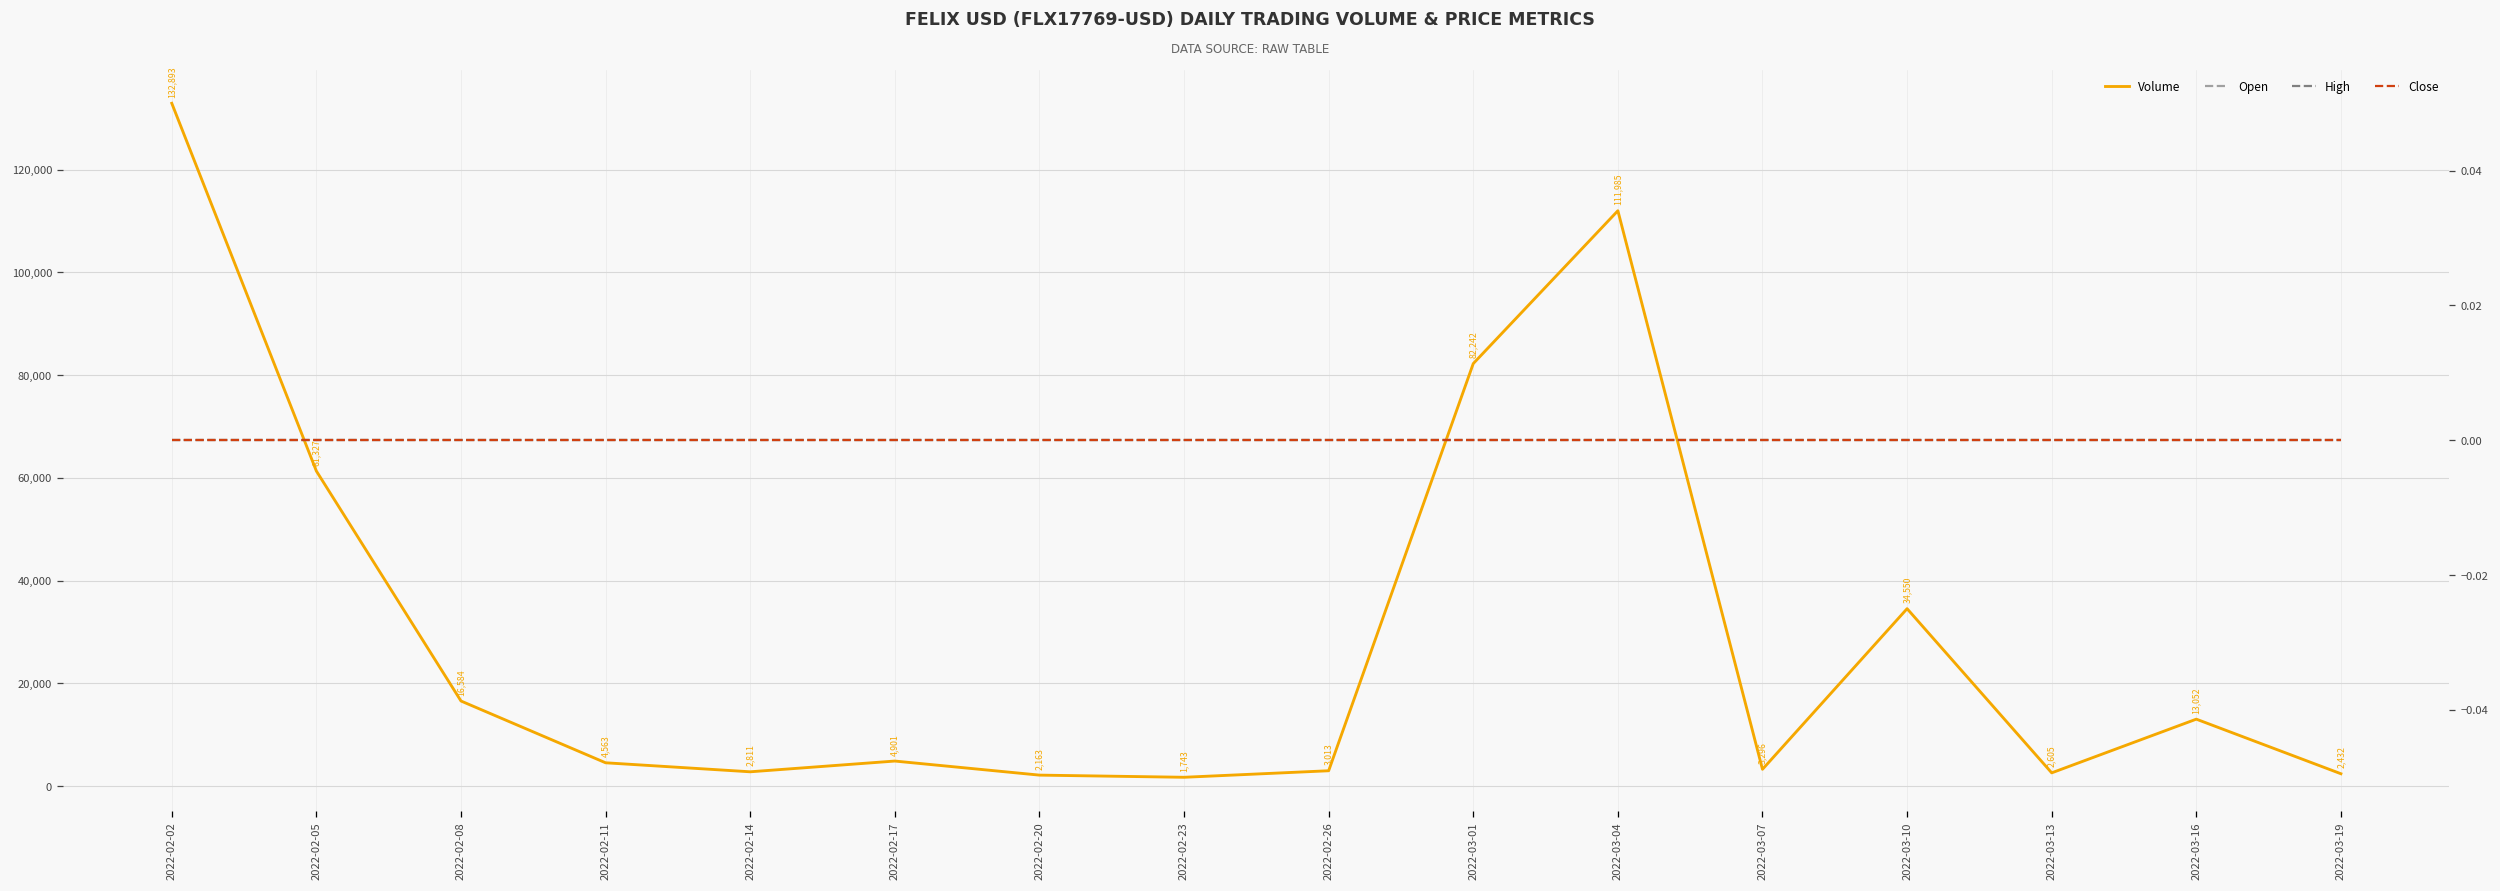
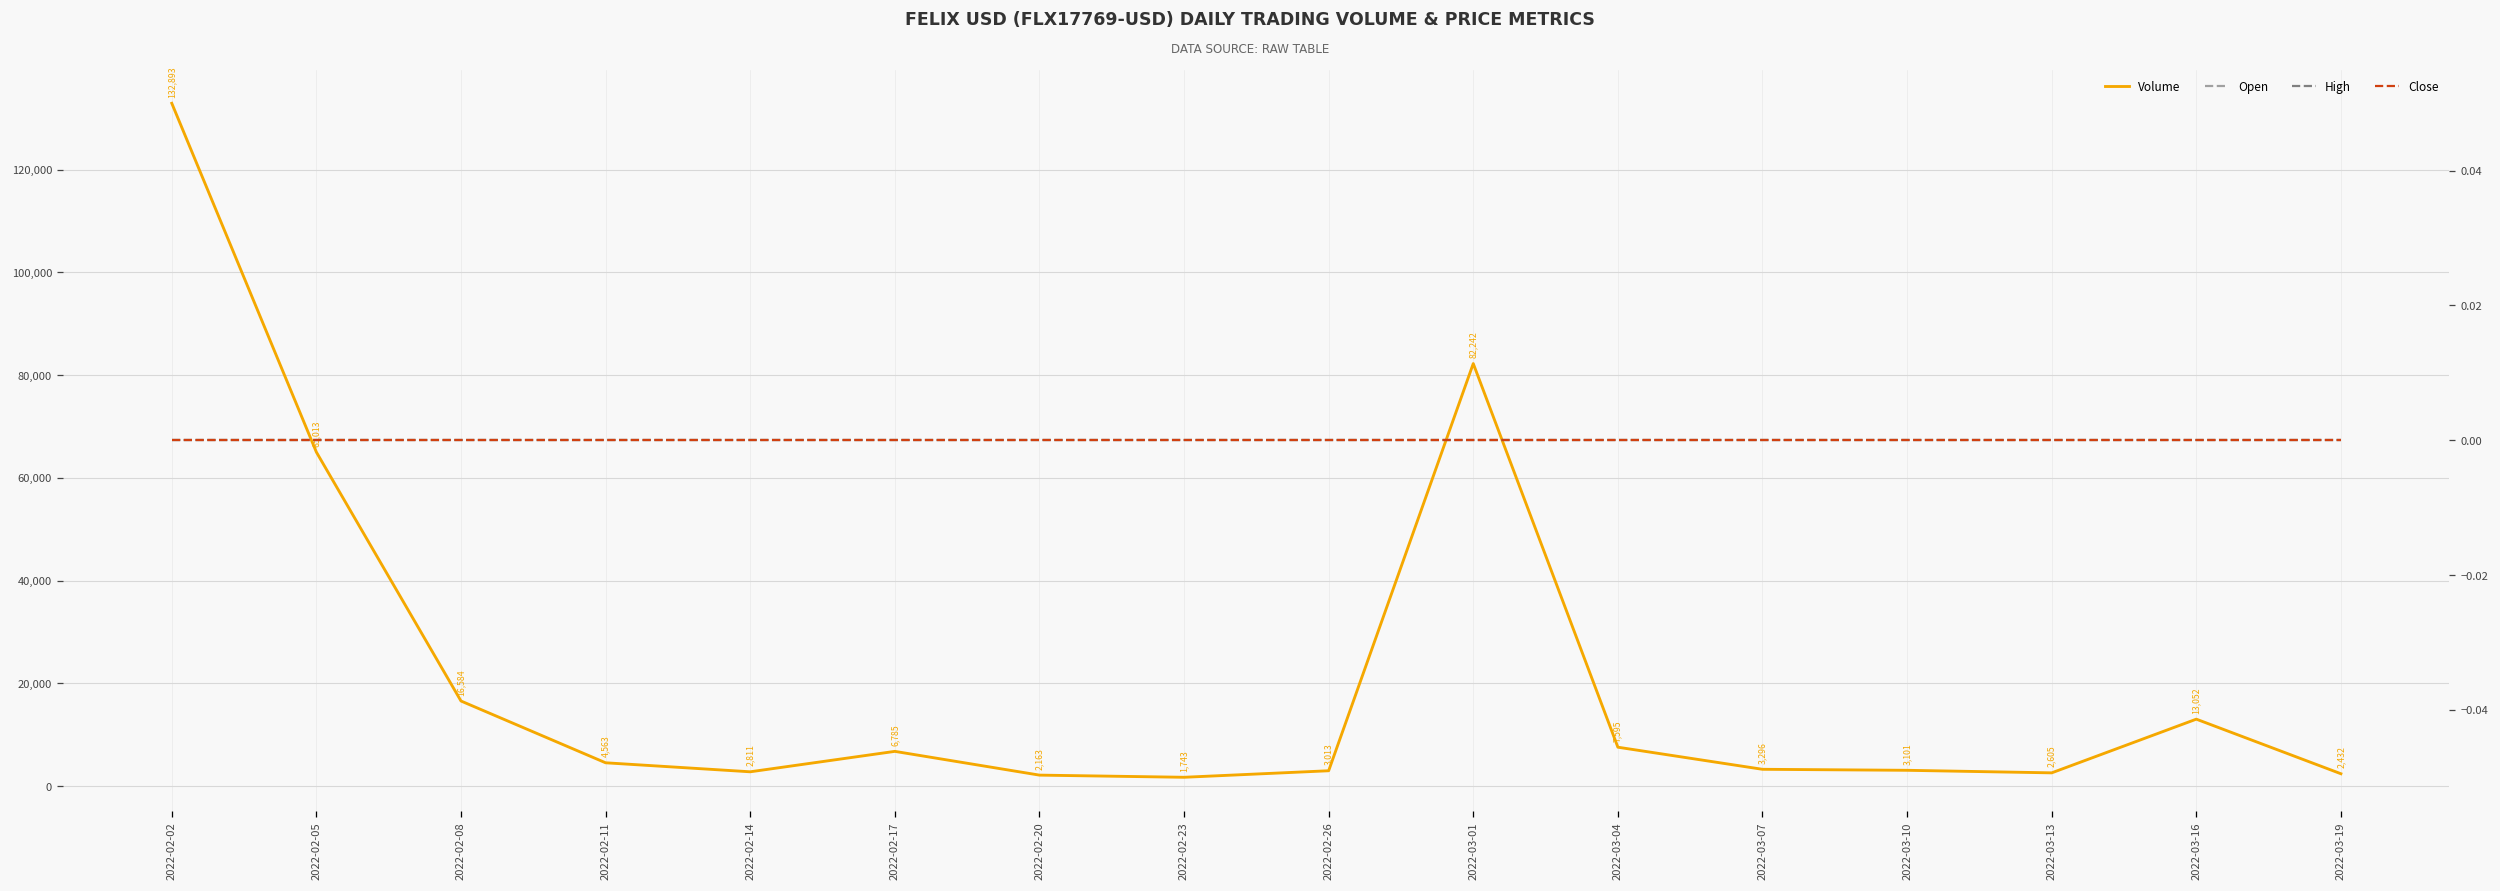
Volume, 2022-02-05: 61,327 -> 65,013
Volume, 2022-02-17: 4,901 -> 6,785
Volume, 2022-03-04: 111,985 -> 7,595
Volume, 2022-03-10: 34,550 -> 3,101
